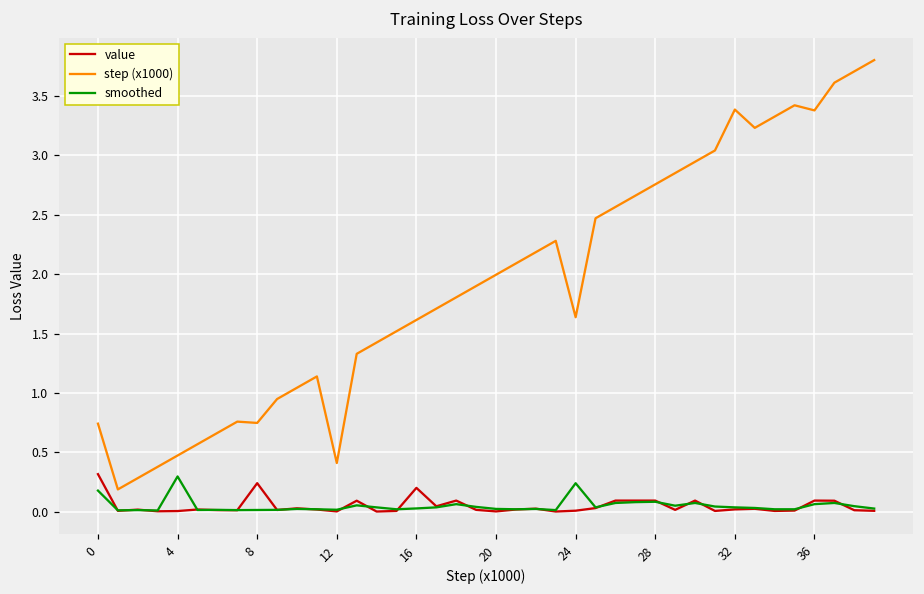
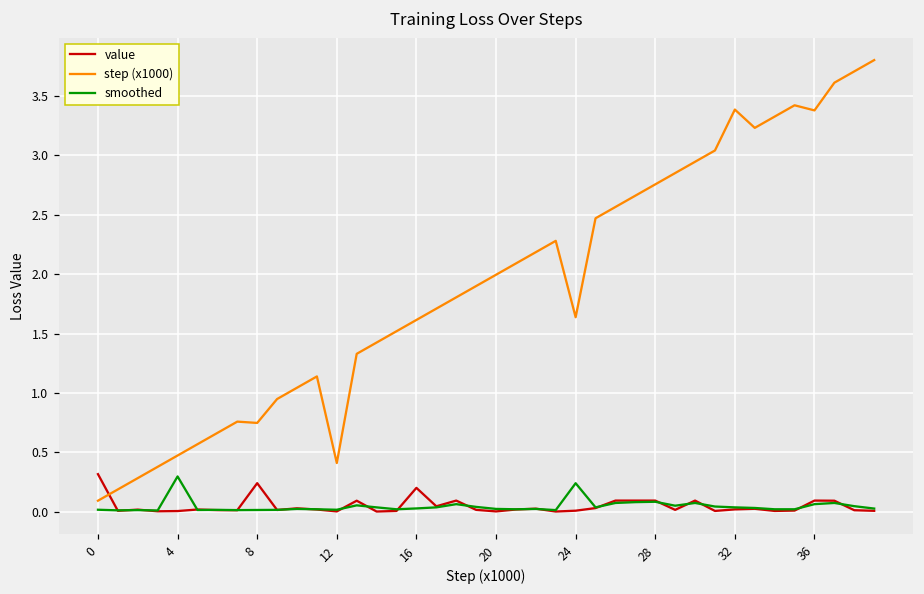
step (x1000), 0: 0.74 -> 0.09
smoothed, 0: 0.18 -> 0.02
